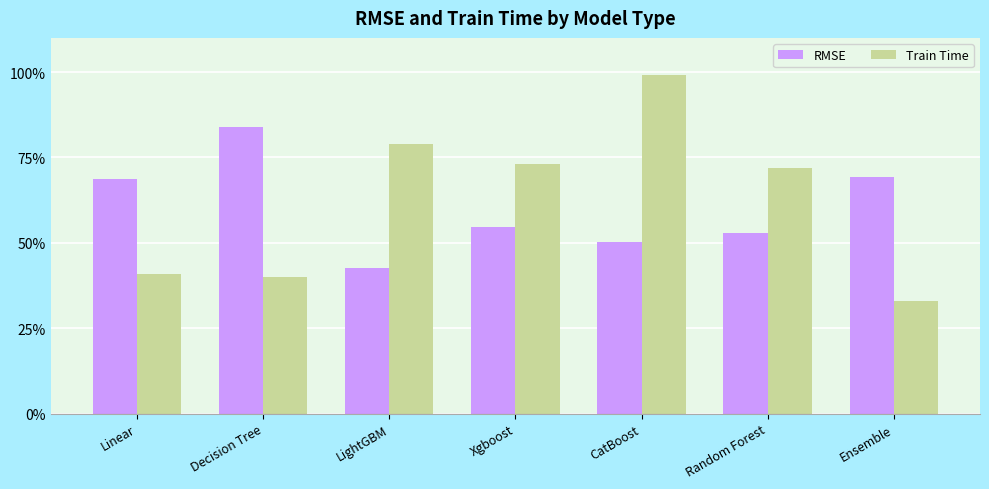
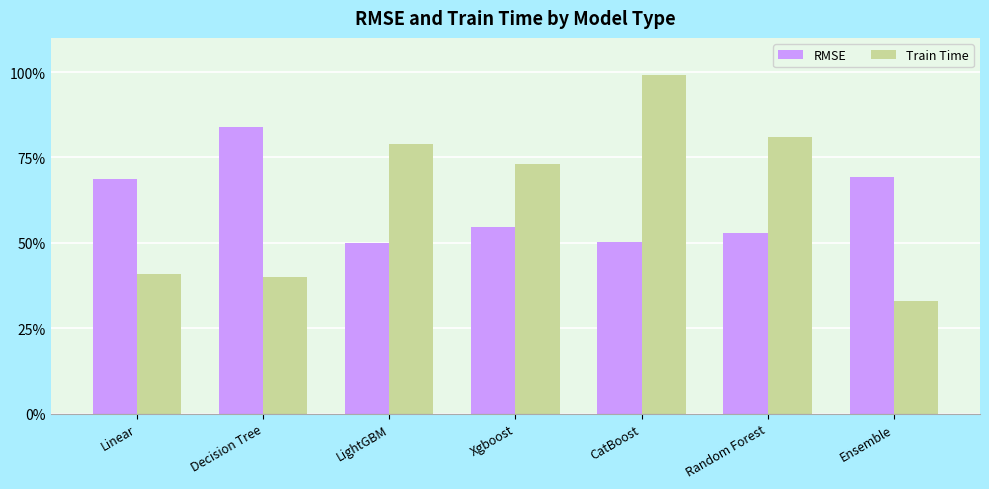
RMSE, LightGBM: 43% -> 50%
Train Time, Random Forest: 72% -> 81%
